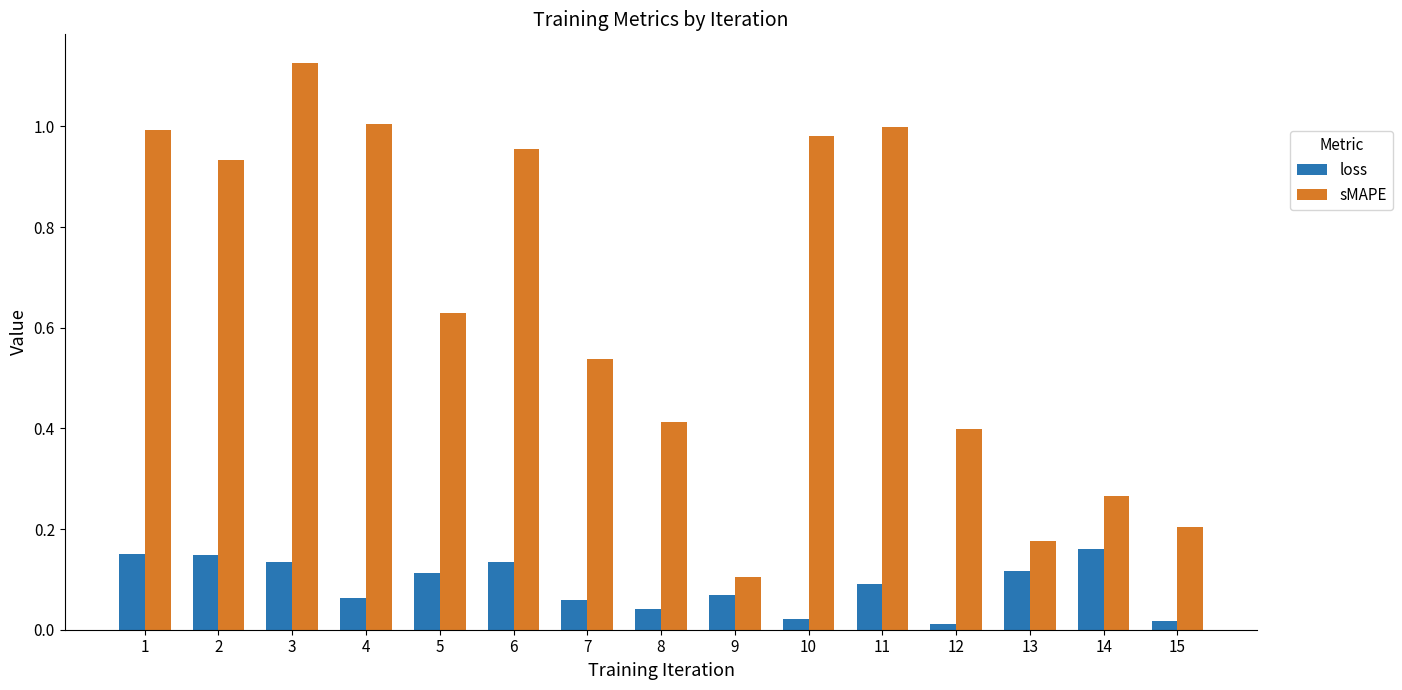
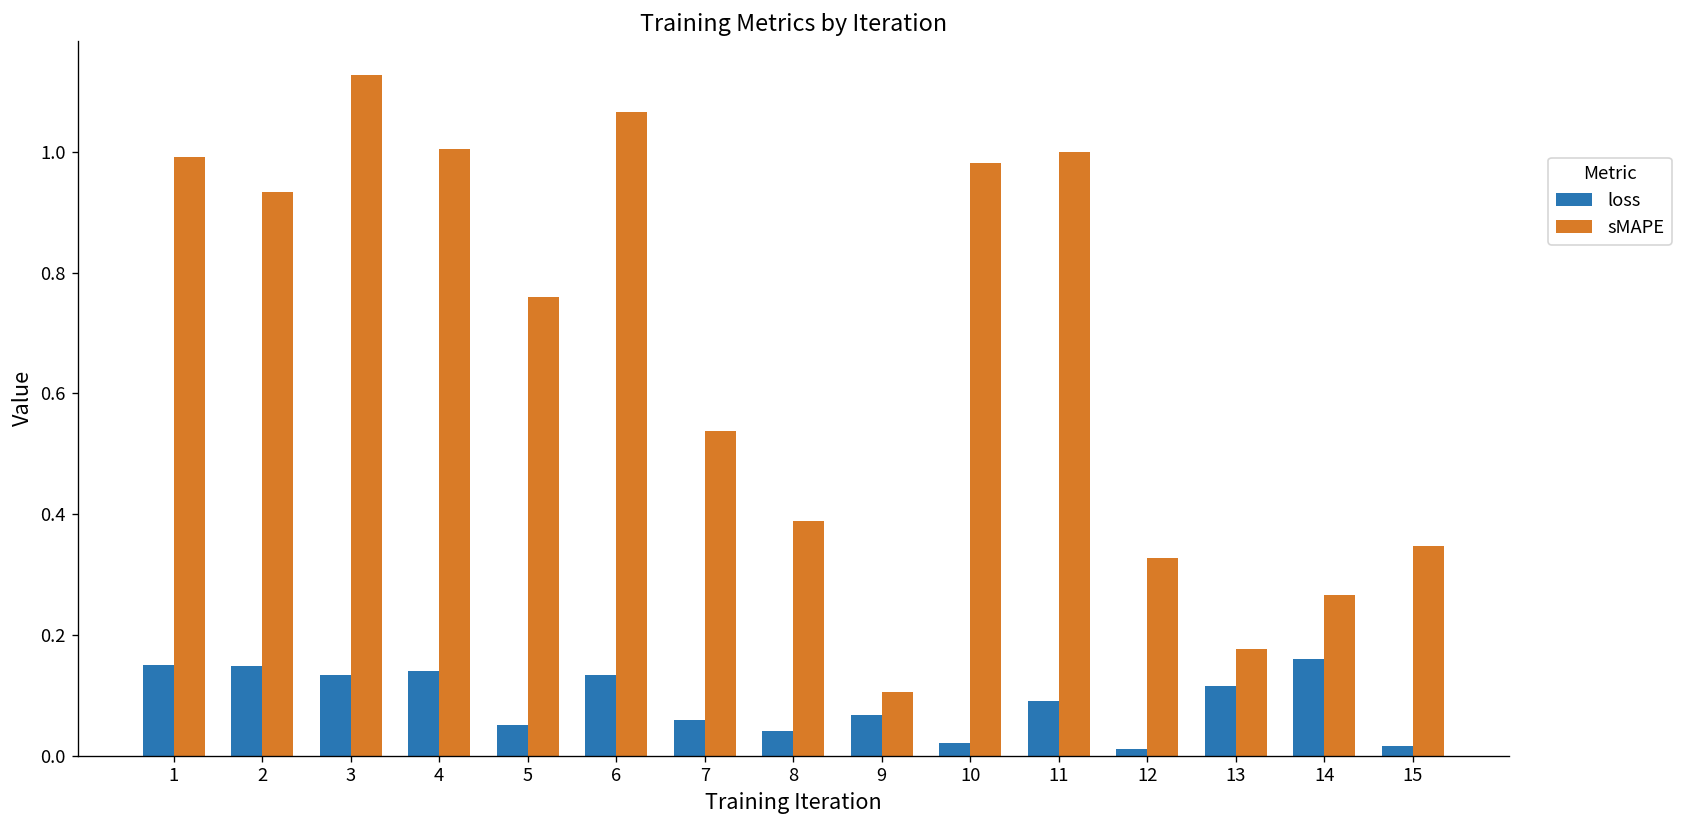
loss, 4: 0.06 -> 0.14
loss, 5: 0.11 -> 0.05
sMAPE, 5: 0.63 -> 0.76
sMAPE, 6: 0.96 -> 1.07
sMAPE, 8: 0.41 -> 0.39
sMAPE, 12: 0.40 -> 0.33
sMAPE, 15: 0.20 -> 0.35
